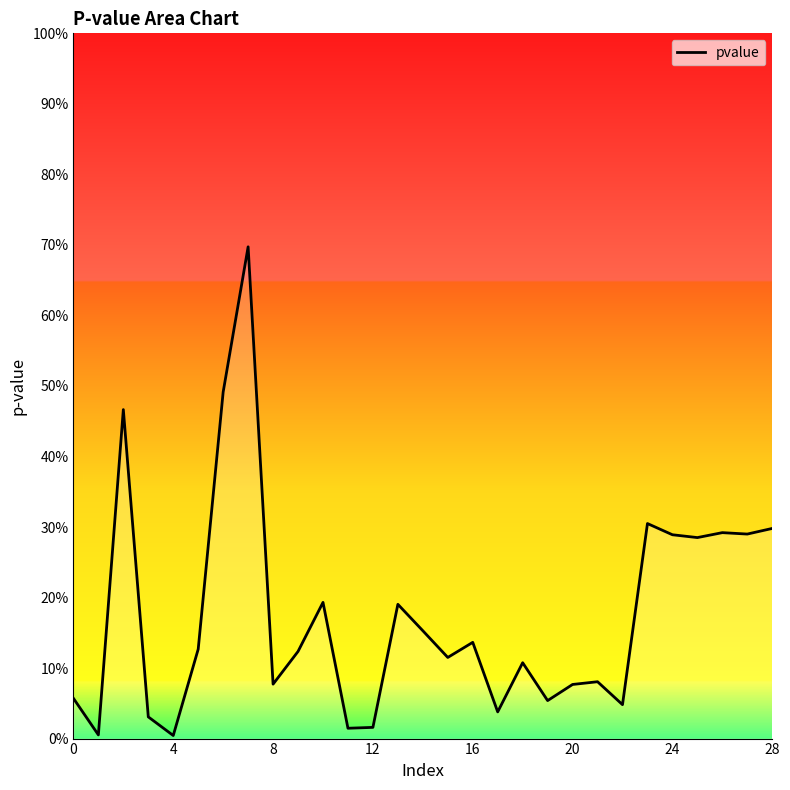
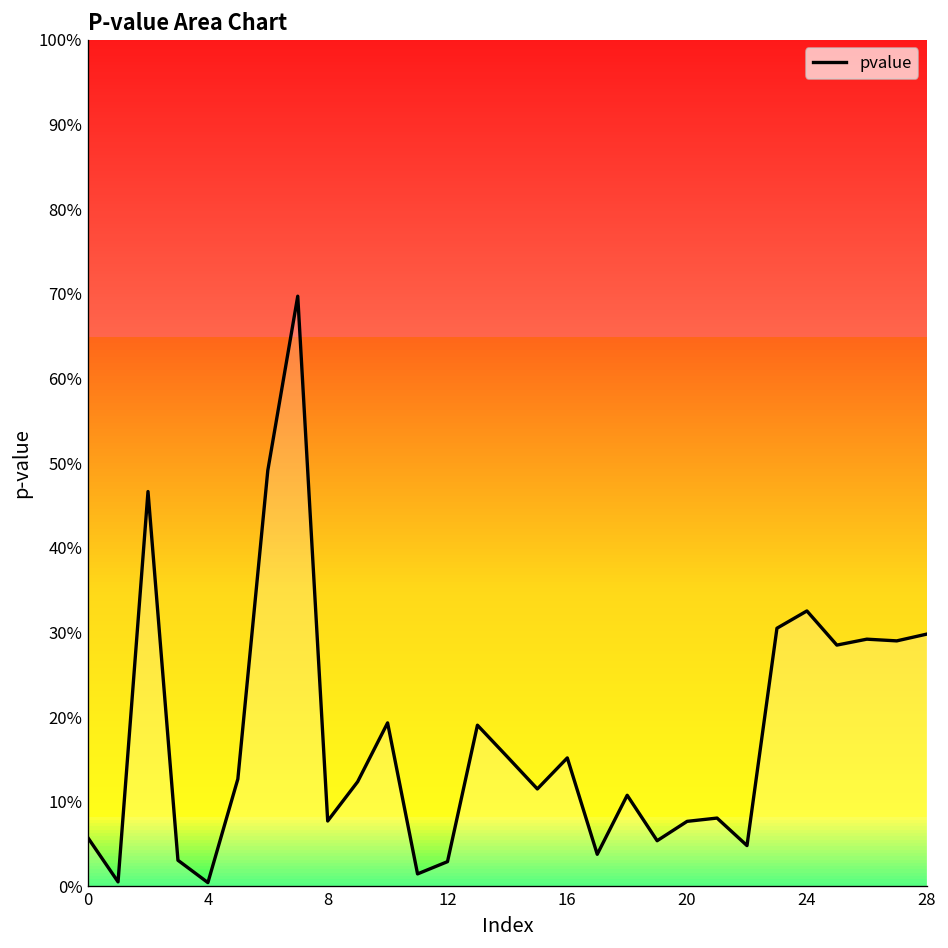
12: 2% -> 3%
16: 14% -> 15%
24: 29% -> 33%
